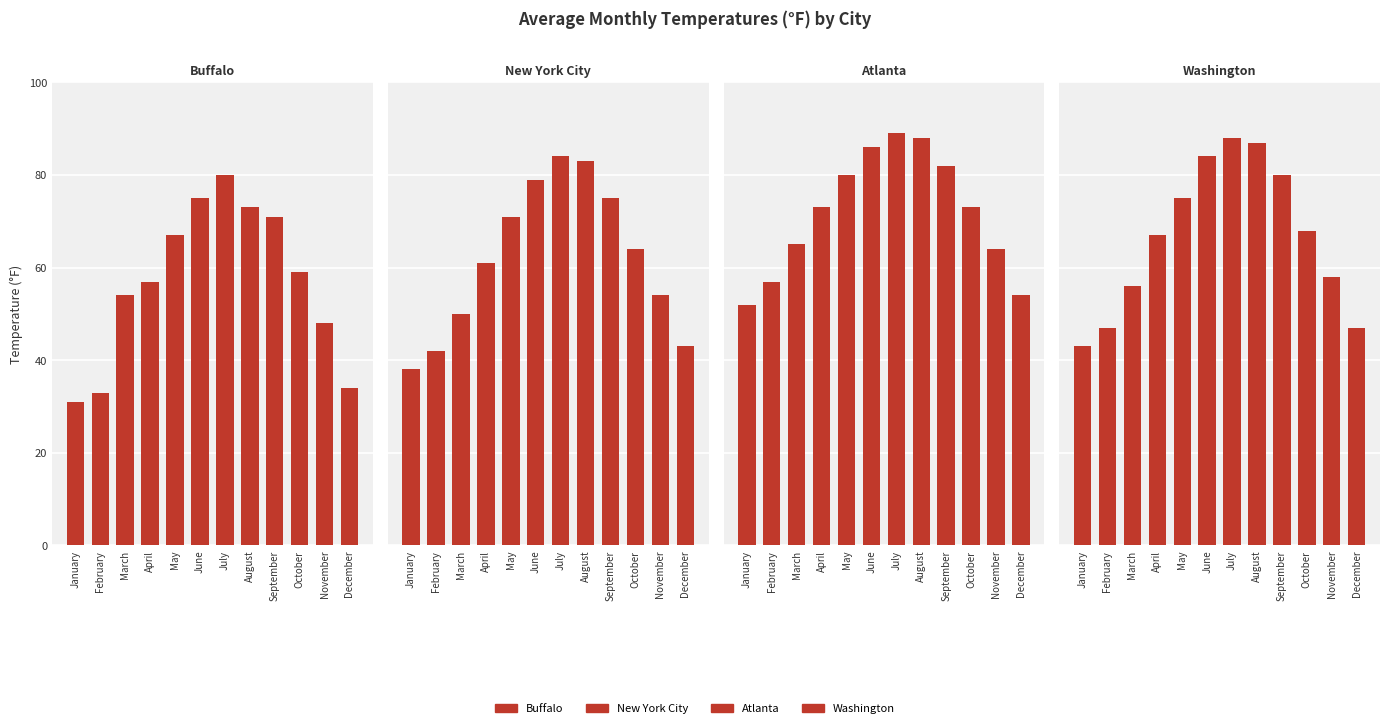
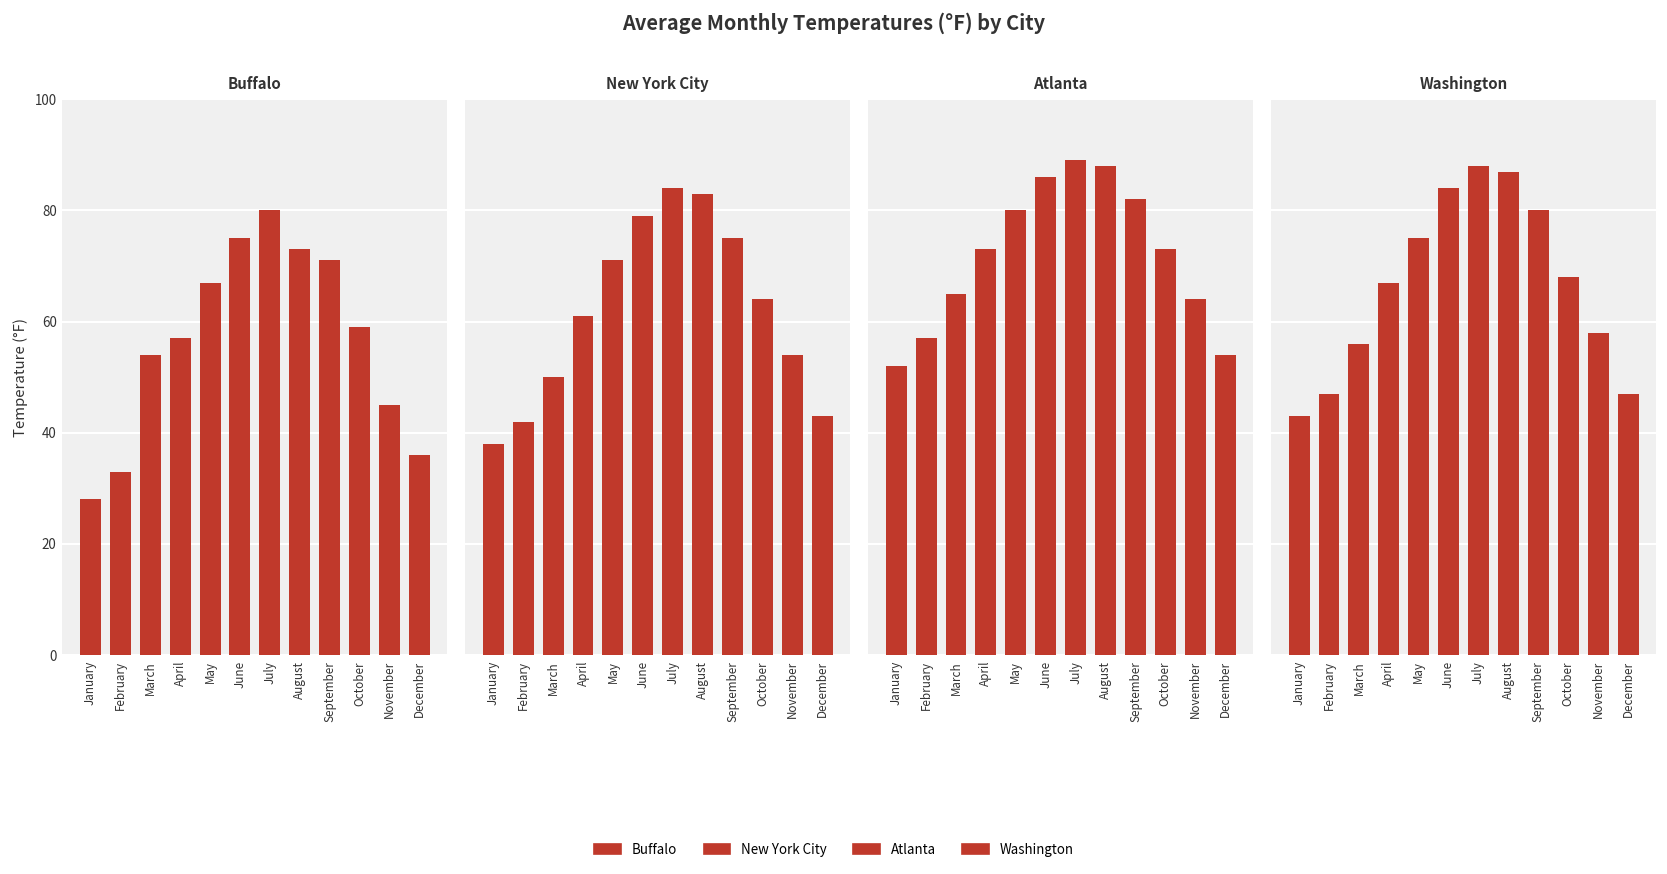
Buffalo, January: 31 -> 28
Buffalo, November: 48 -> 45
Buffalo, December: 34 -> 36
